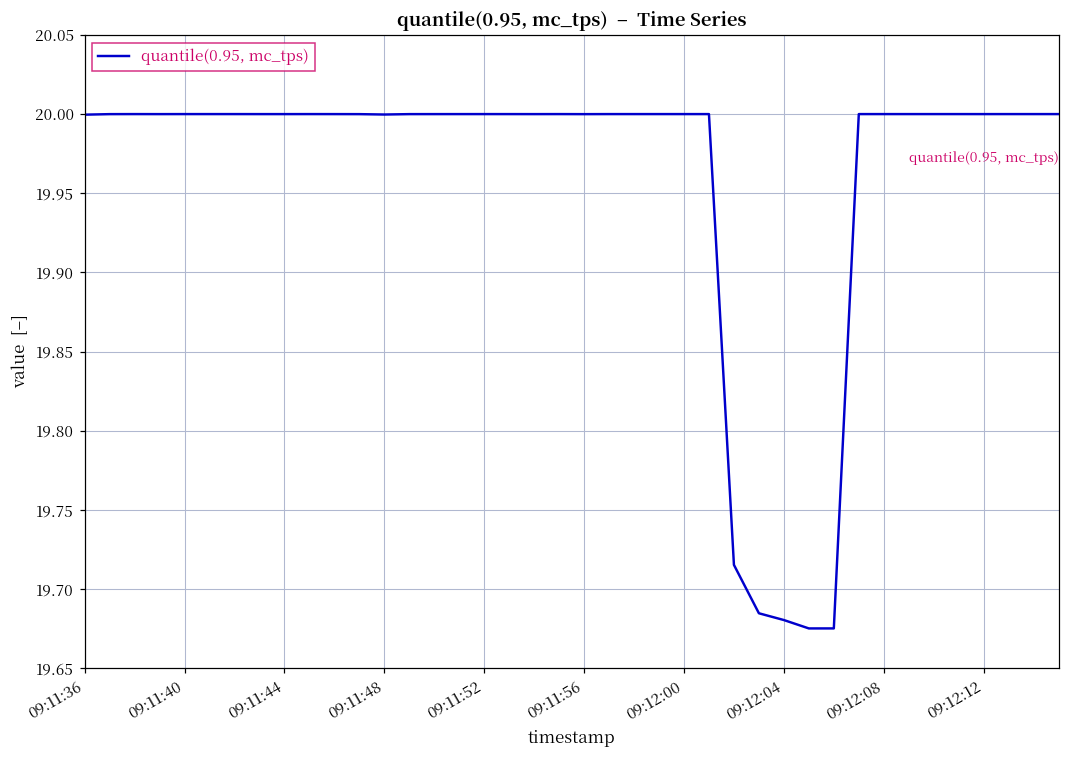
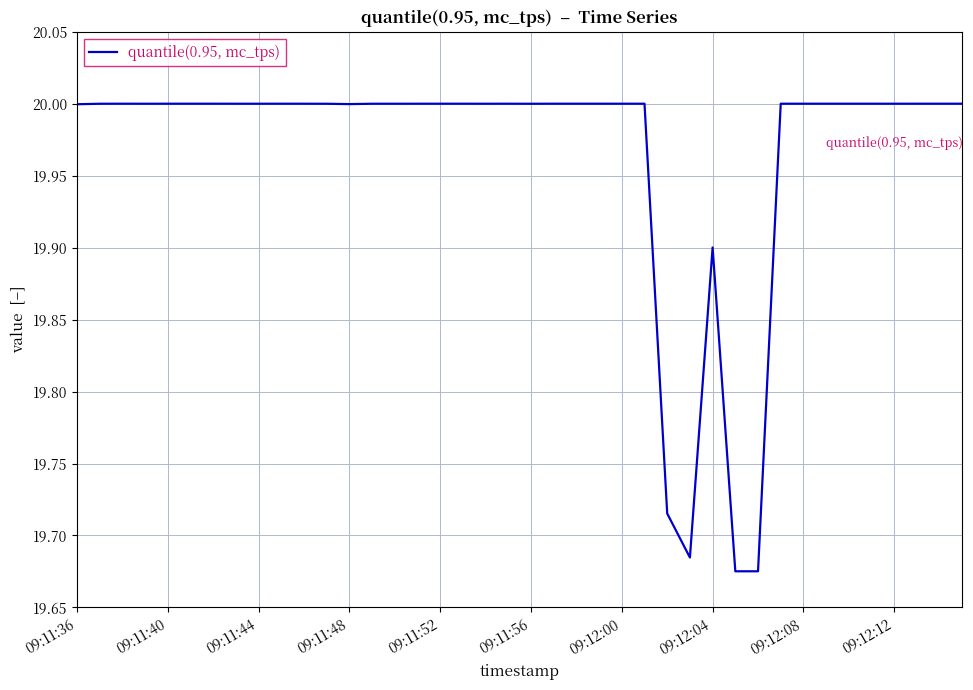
09:12:04: 19.680 -> 19.900
